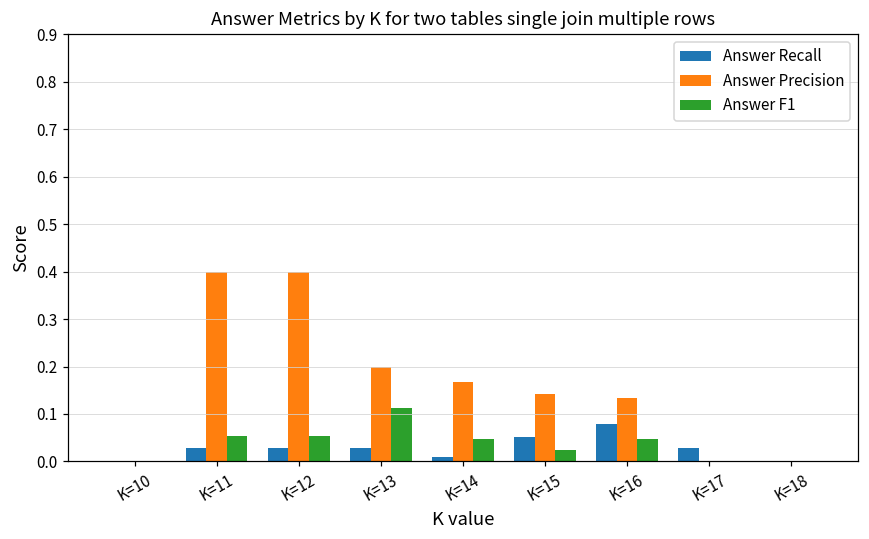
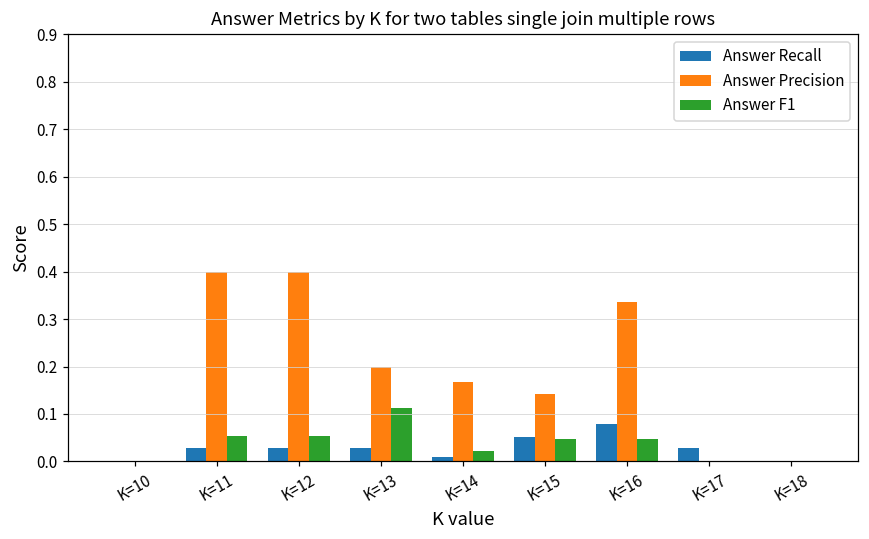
Answer F1, K=14: 0.05 -> 0.02
Answer F1, K=15: 0.03 -> 0.05
Answer Precision, K=16: 0.13 -> 0.34
